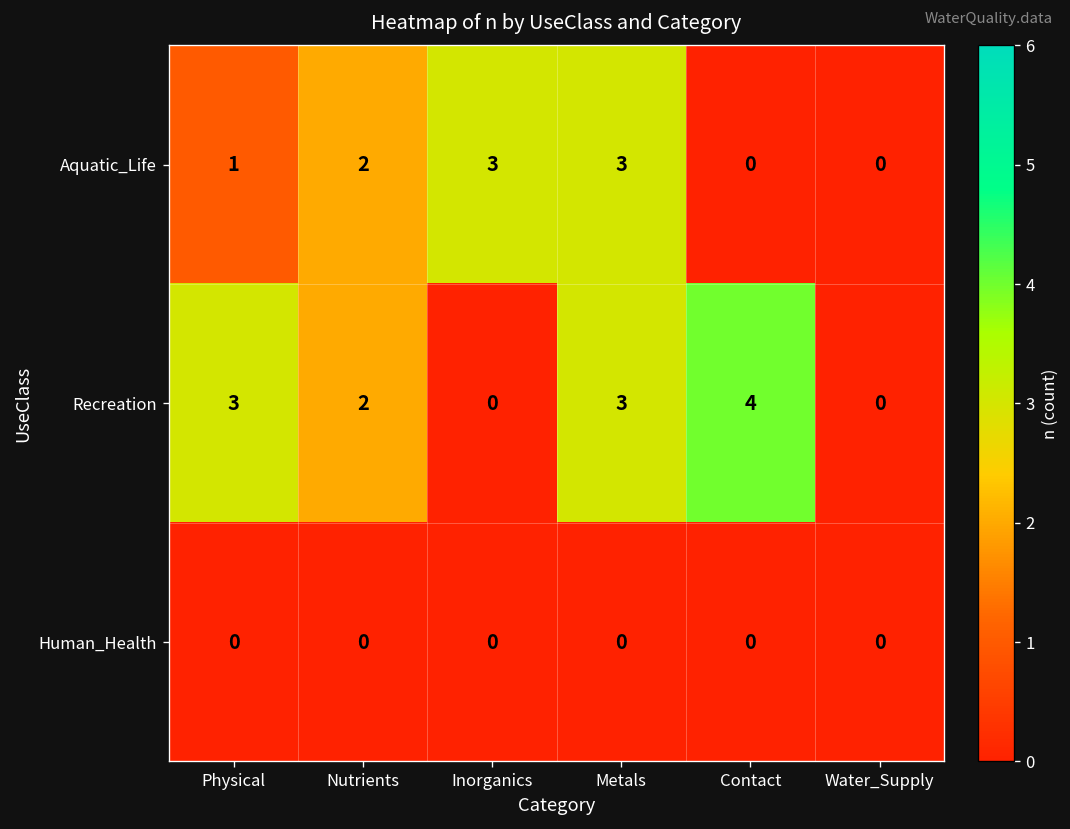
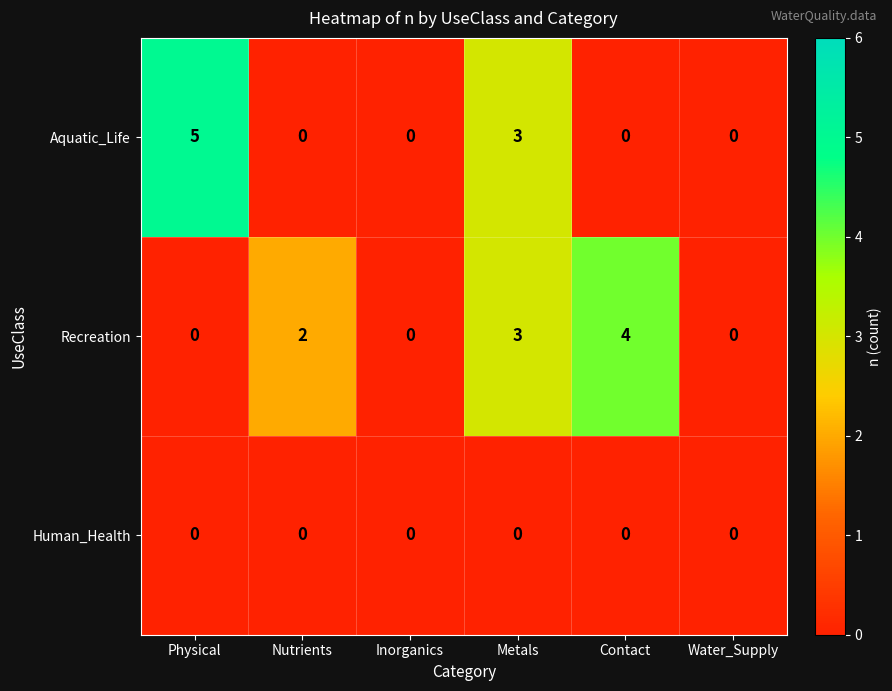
Aquatic_Life, Physical: 1 -> 5
Aquatic_Life, Nutrients: 2 -> 0
Aquatic_Life, Inorganics: 3 -> 0
Recreation, Physical: 3 -> 0
